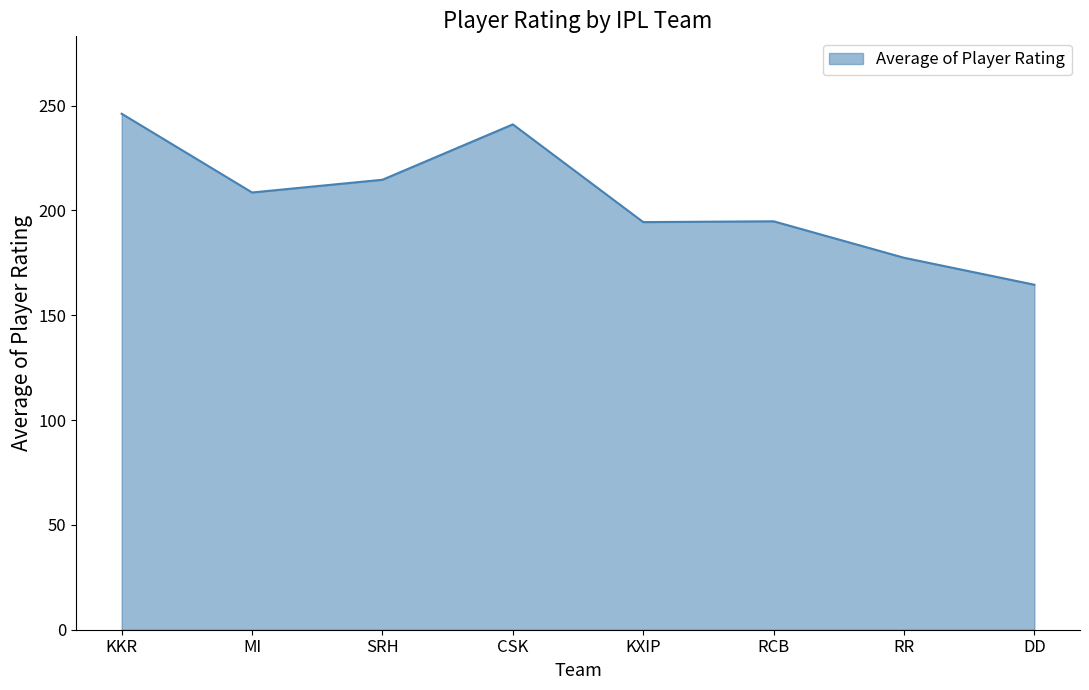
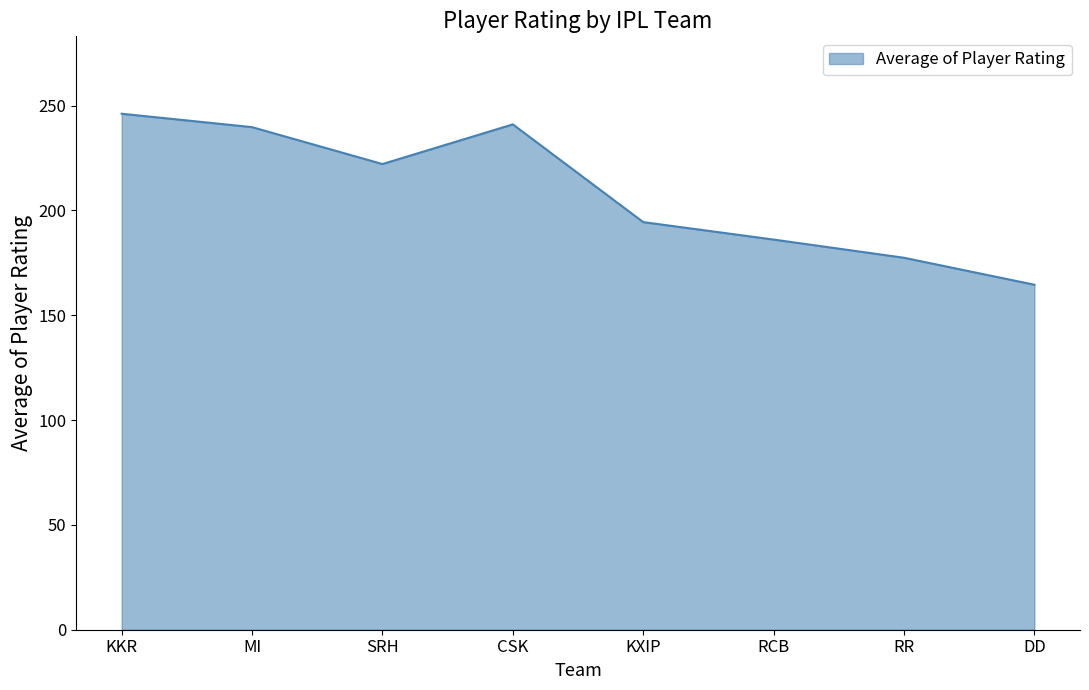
MI: 209 -> 240
SRH: 215 -> 222
RCB: 195 -> 186
